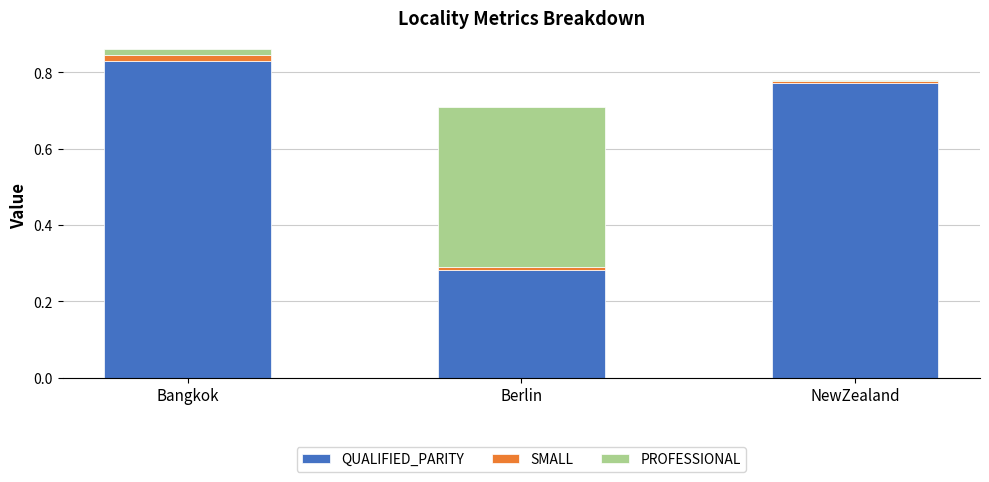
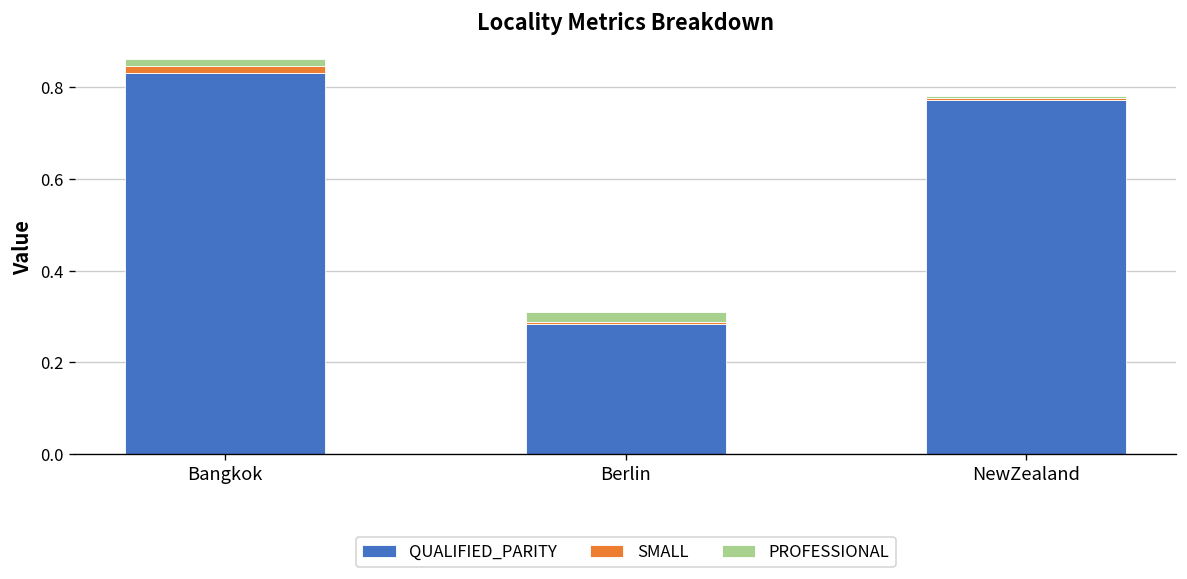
PROFESSIONAL, Berlin: 0.42 -> 0.02
